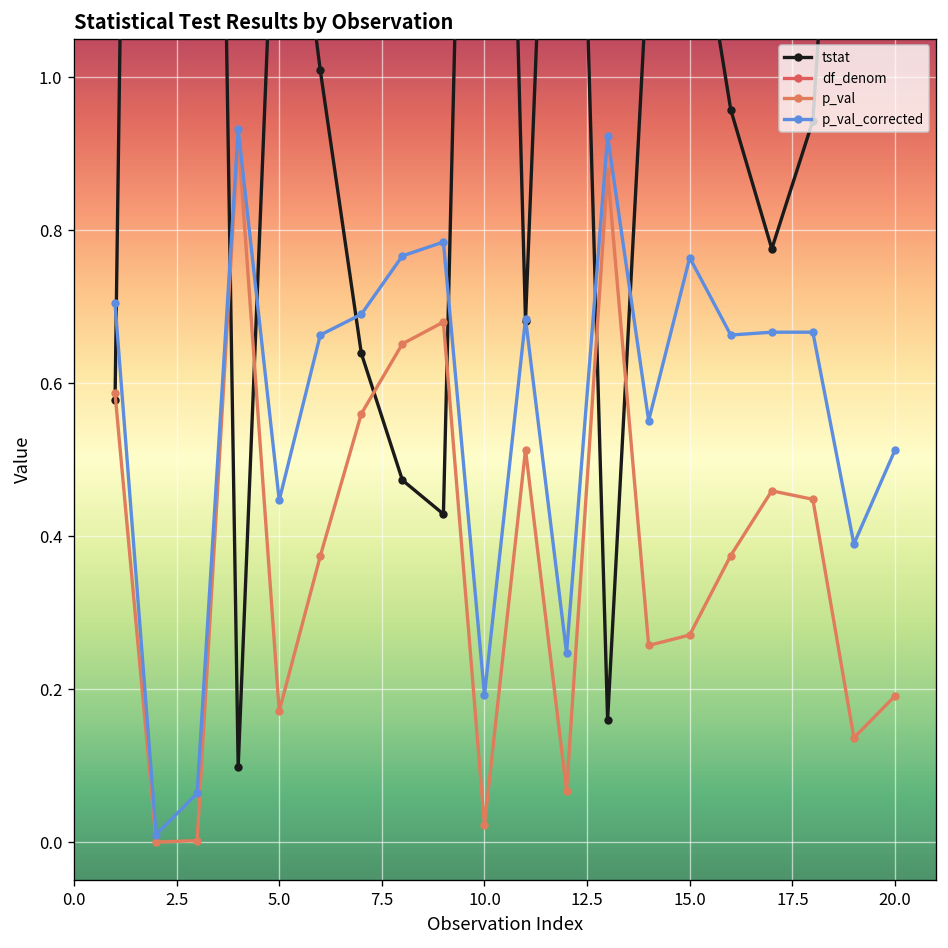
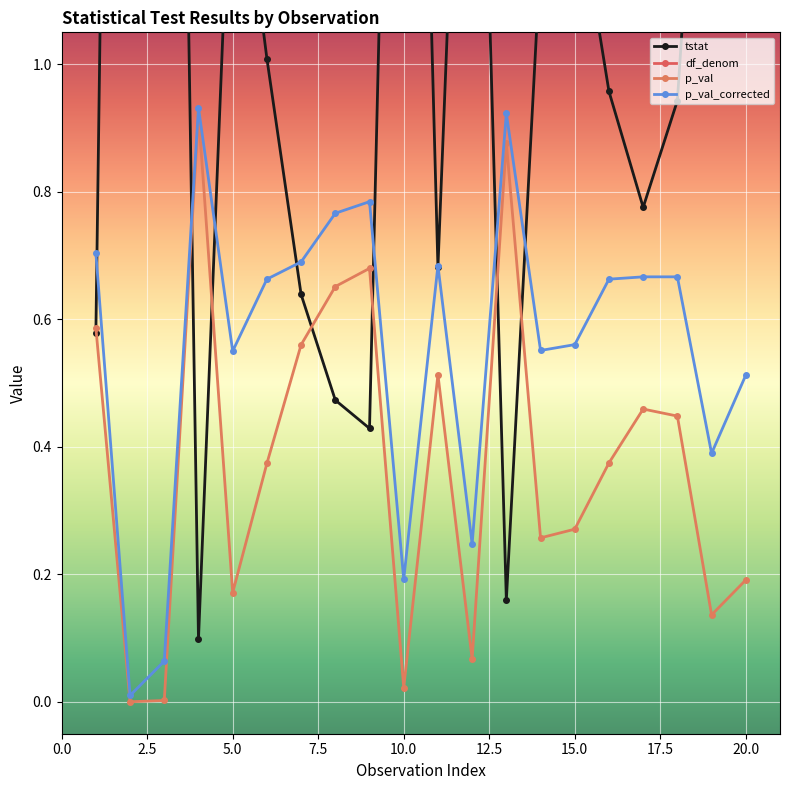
p_val_corrected, 5.0: 0.45 -> 0.55
p_val_corrected, 15.0: 0.76 -> 0.56
